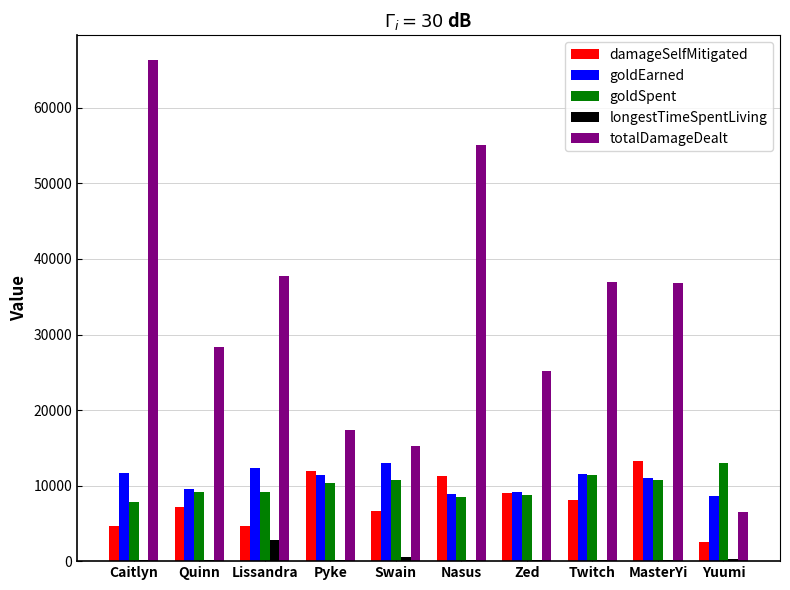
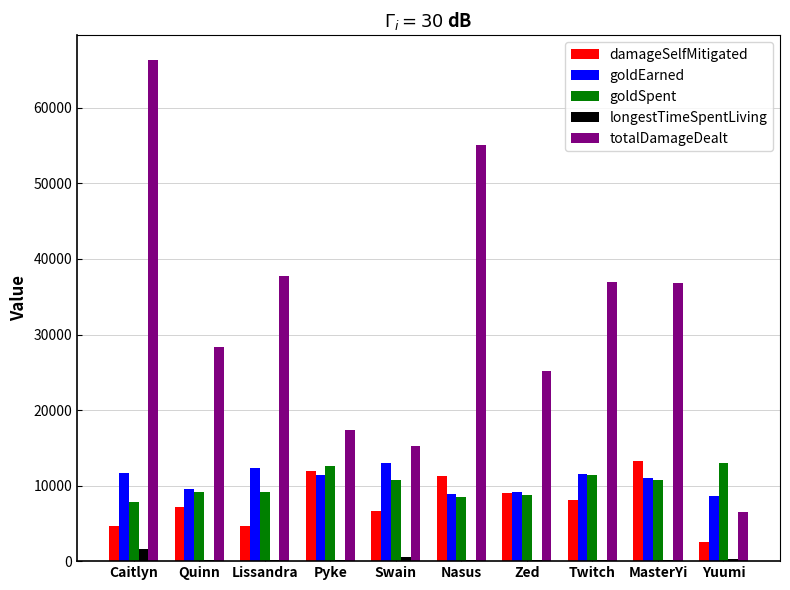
longestTimeSpentLiving, Caitlyn: 0 -> 2000
longestTimeSpentLiving, Lissandra: 3000 -> 0
goldSpent, Pyke: 10000 -> 13000
